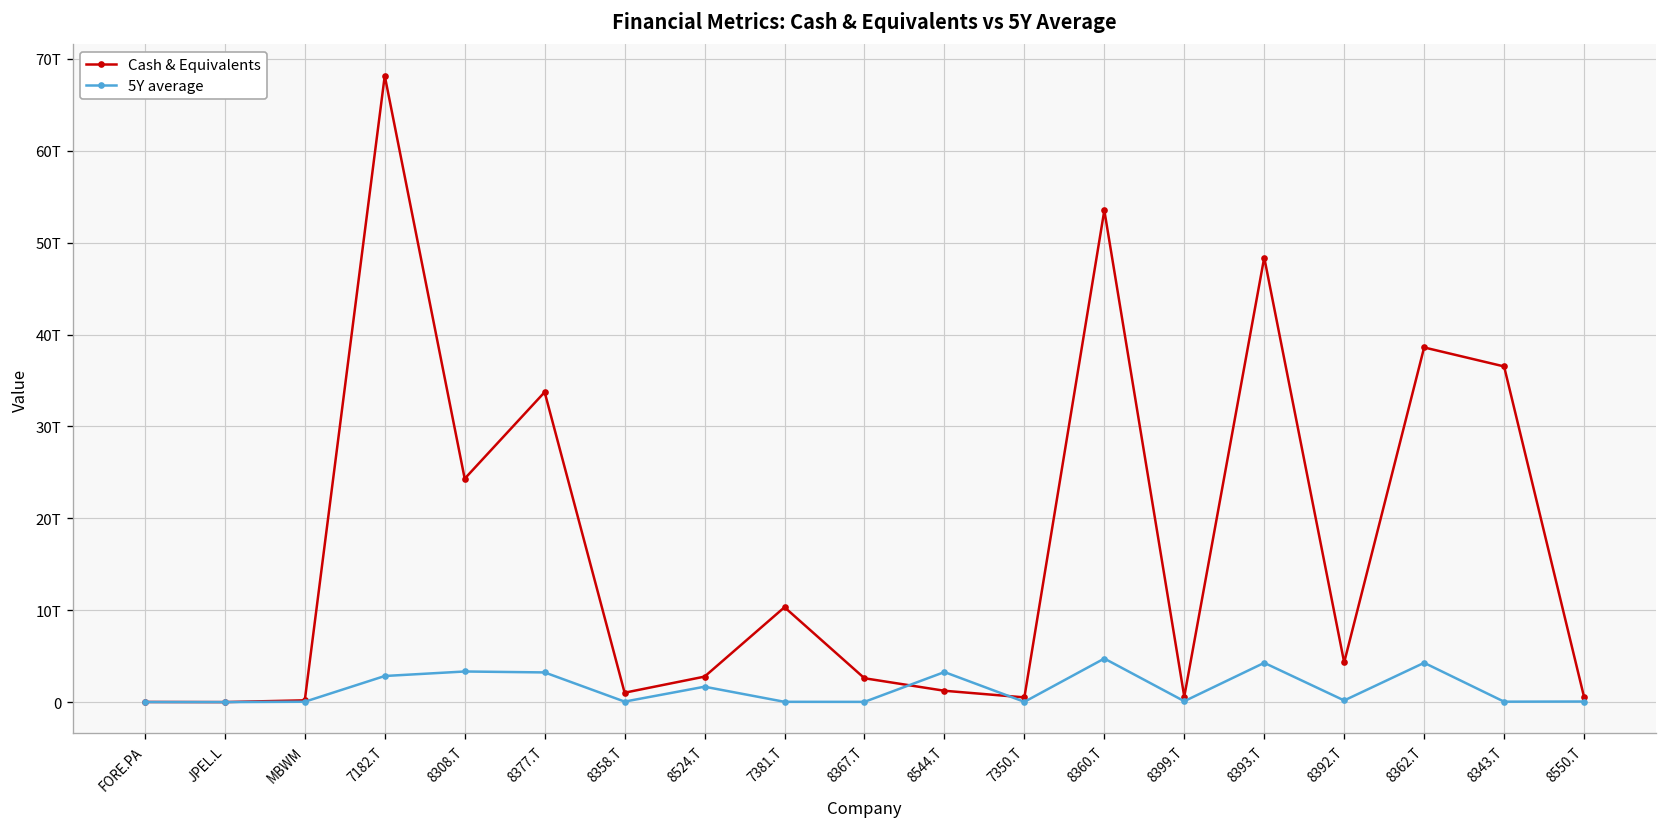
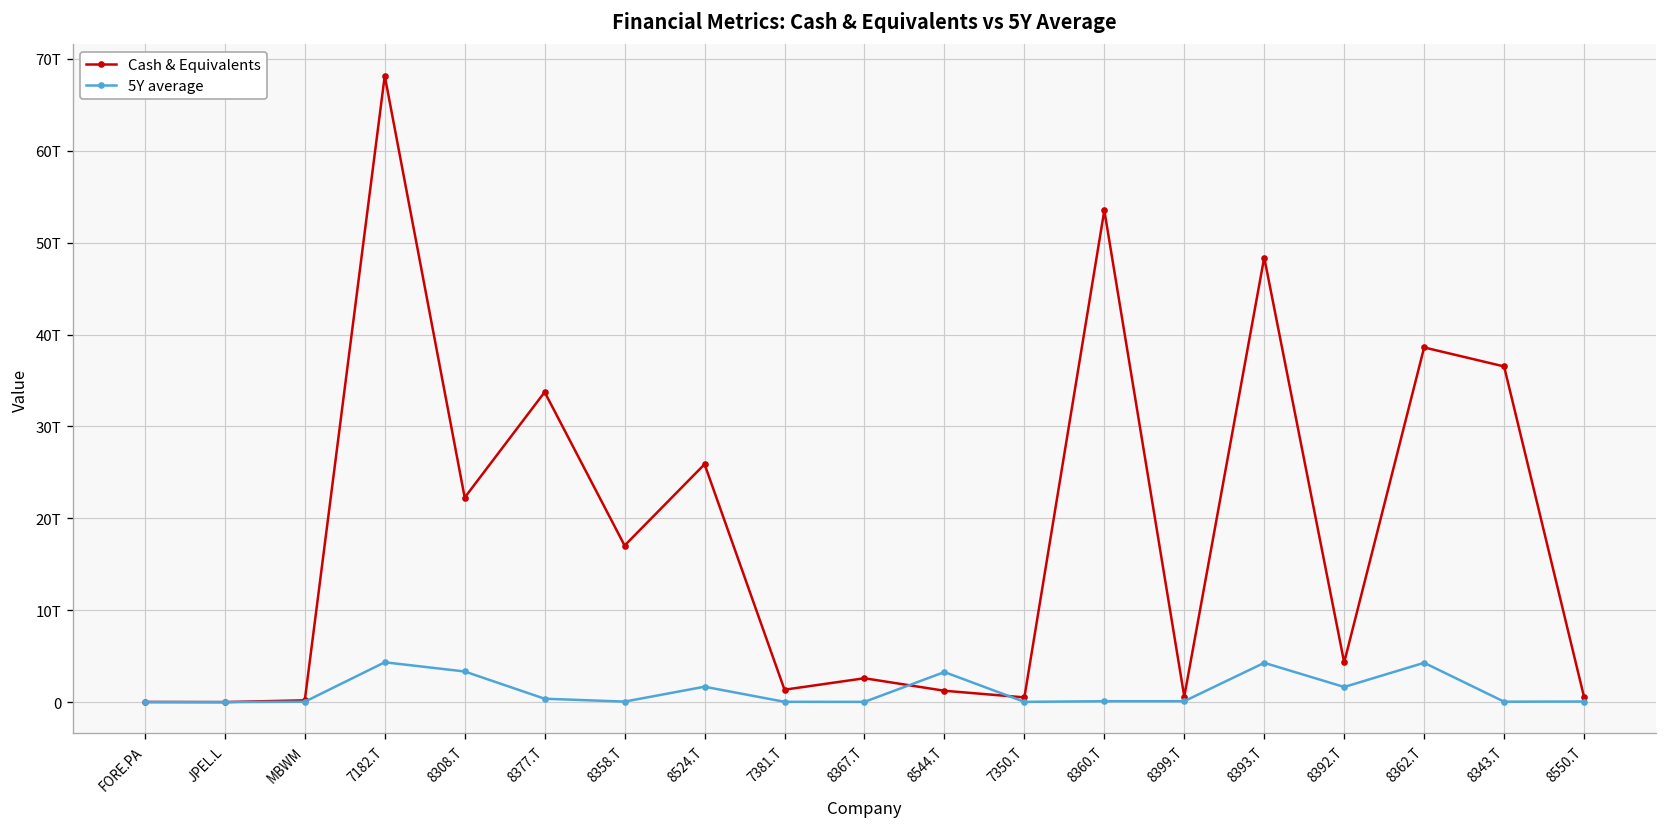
5Y average, 7182.T: 3T -> 4T
Cash & Equivalents, 8308.T: 24T -> 22T
5Y average, 8377.T: 3T -> 0T
Cash & Equivalents, 8358.T: 1T -> 17T
Cash & Equivalents, 8524.T: 3T -> 26T
Cash & Equivalents, 7381.T: 10T -> 1T
5Y average, 8360.T: 5T -> 0T
5Y average, 8392.T: 0T -> 2T
